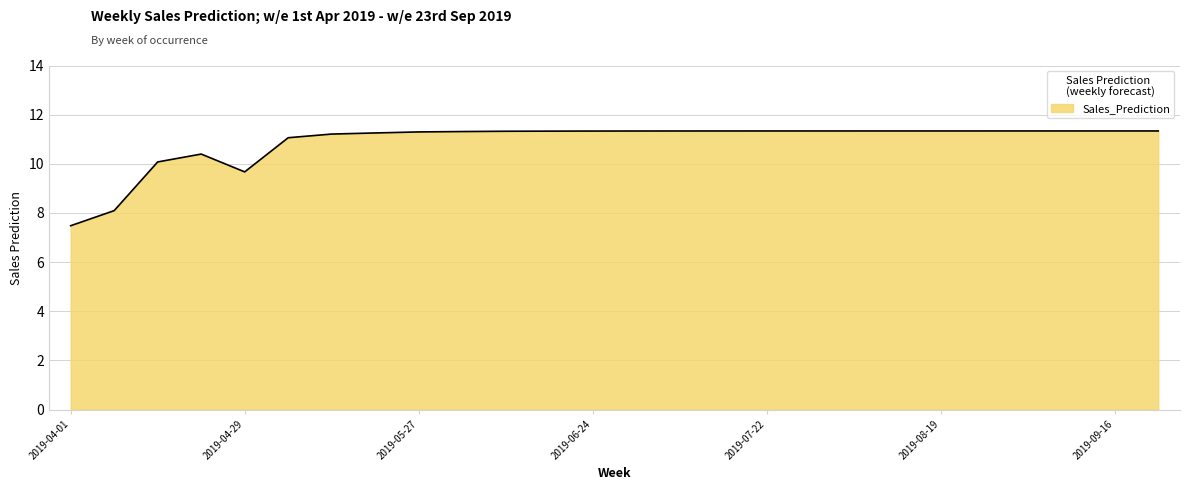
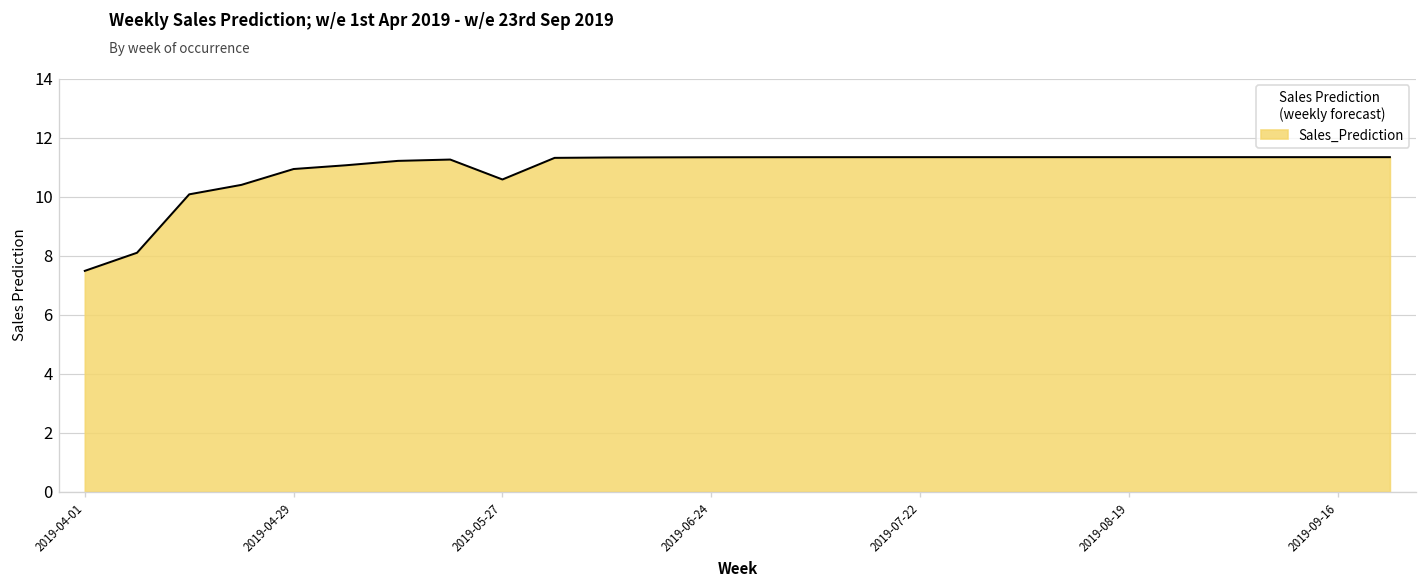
2019-04-29: 9.7 -> 10.9
2019-05-27: 11.3 -> 10.6
